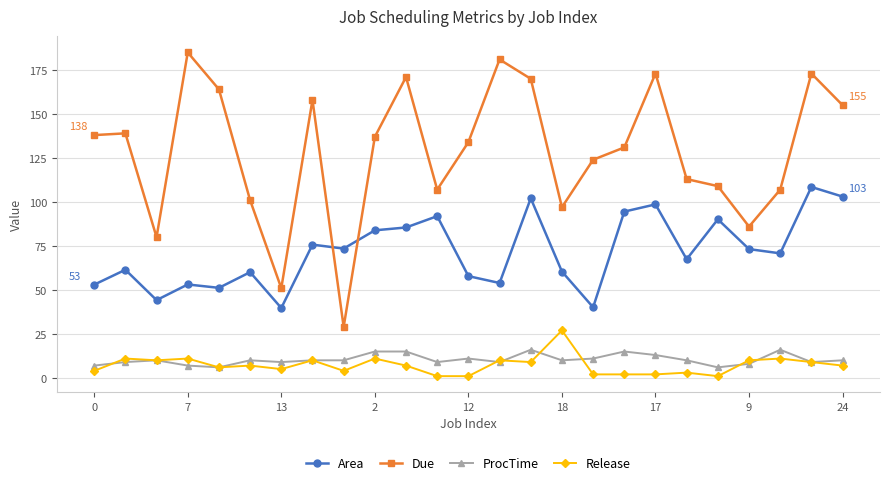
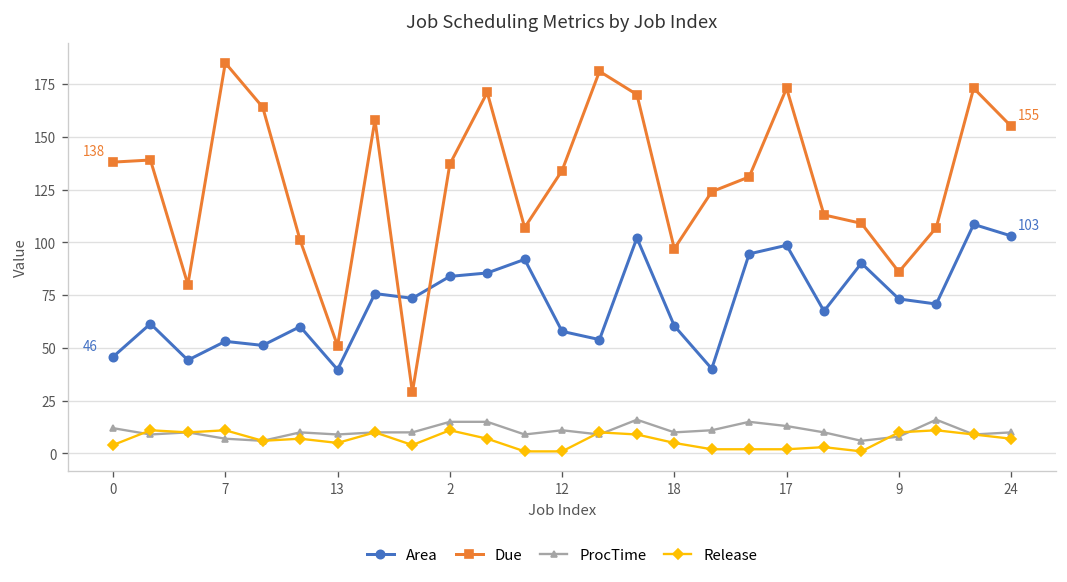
Area, 0: 53 -> 46
ProcTime, 0: 7 -> 12
Release, 18: 27 -> 5
